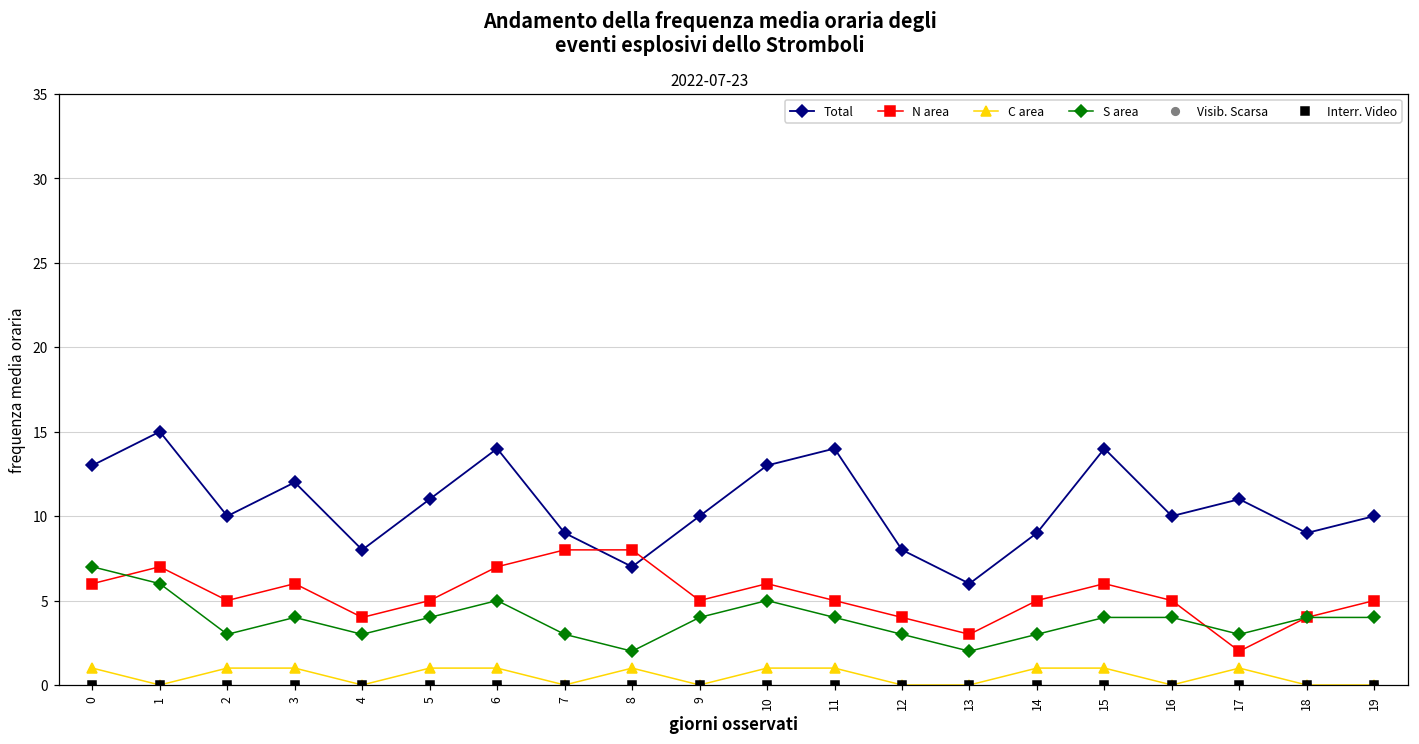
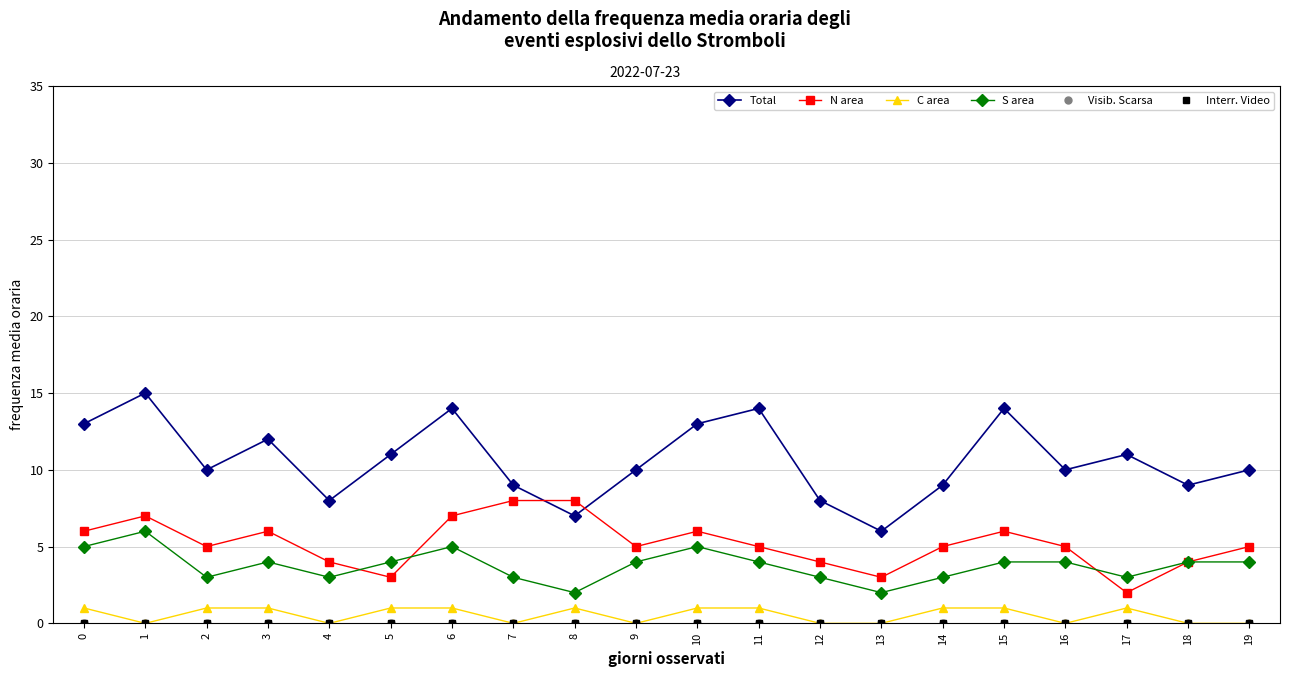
S area, 0: 7 -> 5
N area, 5: 5 -> 3
